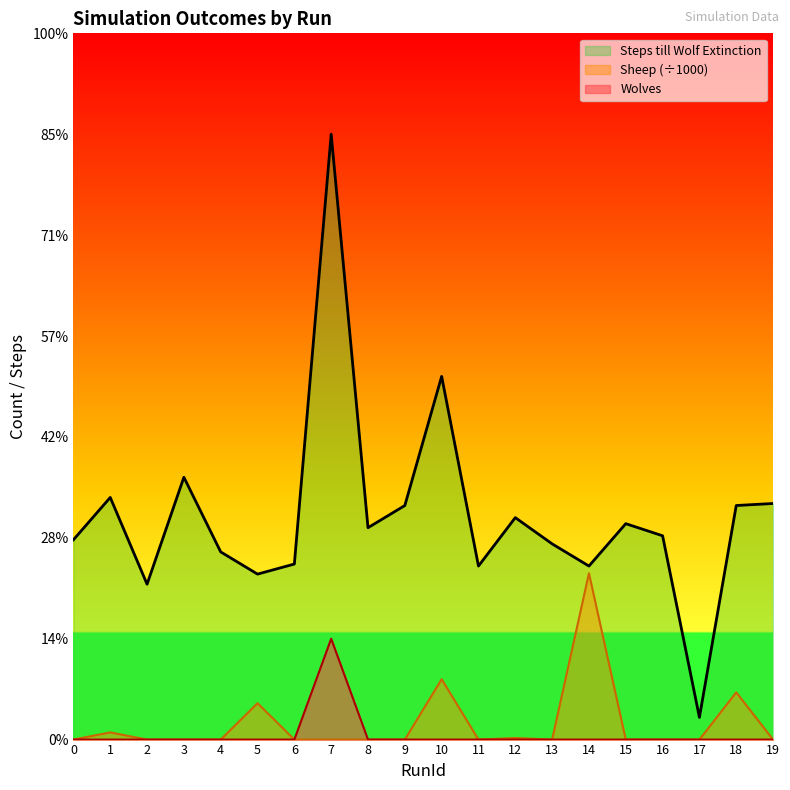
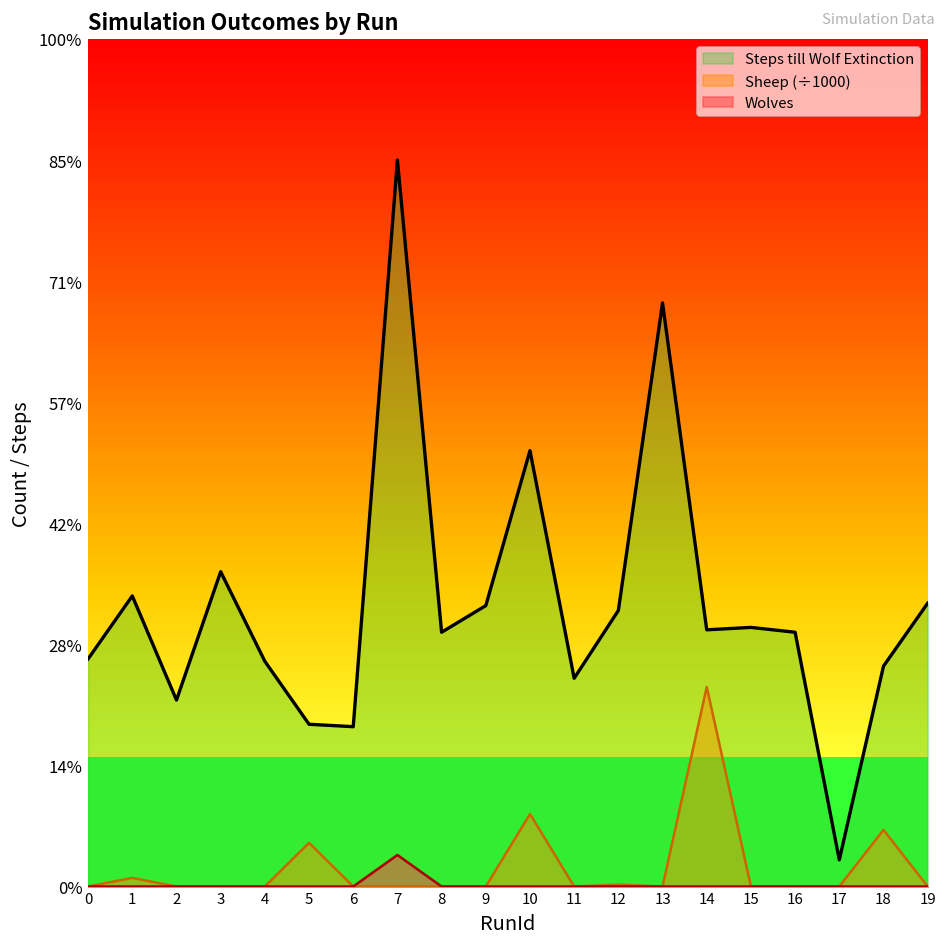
Steps till Wolf Extinction, 0: 28% -> 27%
Steps till Wolf Extinction, 5: 23% -> 19%
Steps till Wolf Extinction, 6: 25% -> 19%
Wolves, 7: 14% -> 4%
Steps till Wolf Extinction, 12: 31% -> 33%
Steps till Wolf Extinction, 13: 28% -> 69%
Steps till Wolf Extinction, 14: 25% -> 30%
Steps till Wolf Extinction, 16: 29% -> 30%
Steps till Wolf Extinction, 18: 33% -> 26%
